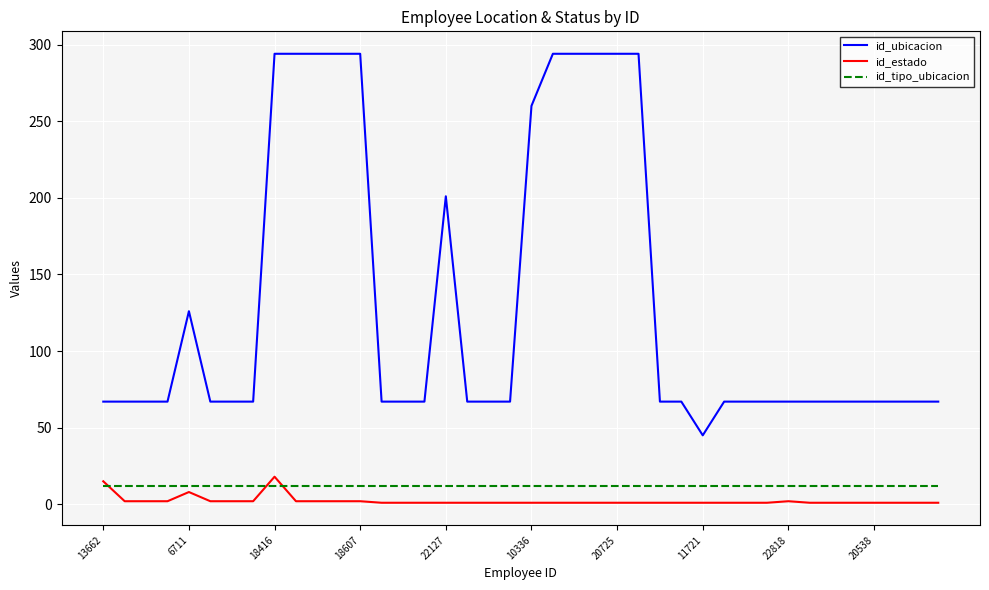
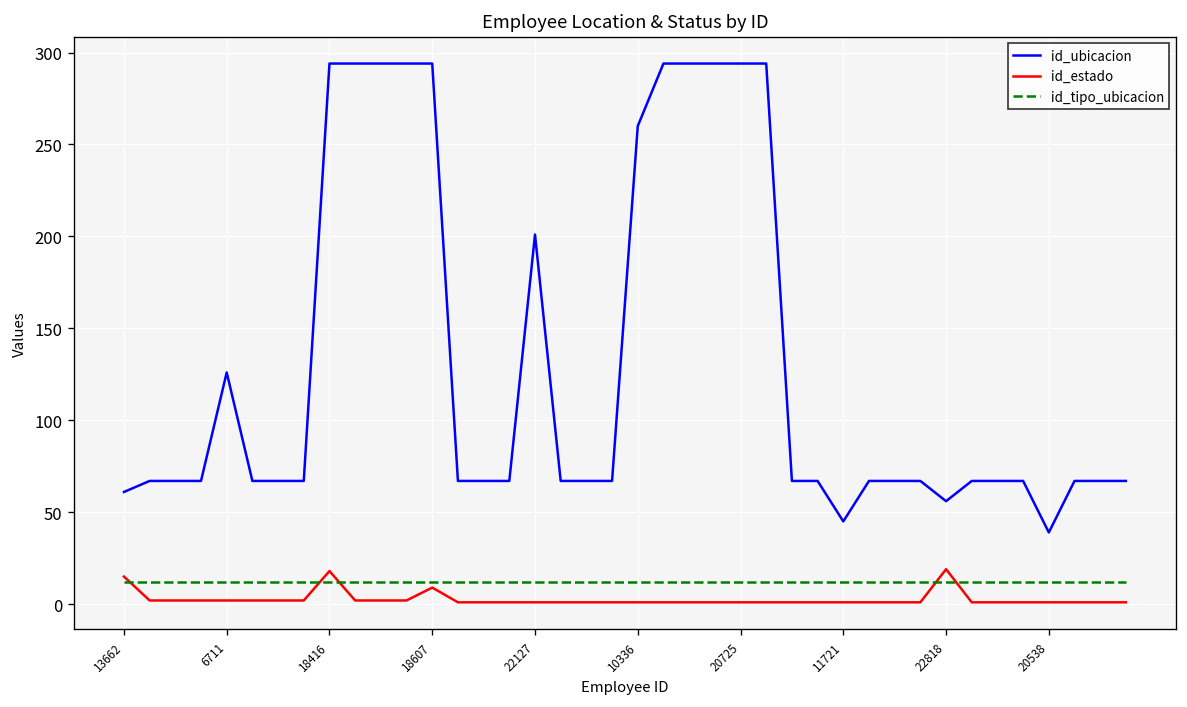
id_ubicacion, 13662: 67 -> 61
id_estado, 6711: 8 -> 2
id_estado, 18607: 2 -> 9
id_ubicacion, 22818: 67 -> 56
id_estado, 22818: 2 -> 19
id_ubicacion, 20538: 67 -> 39
